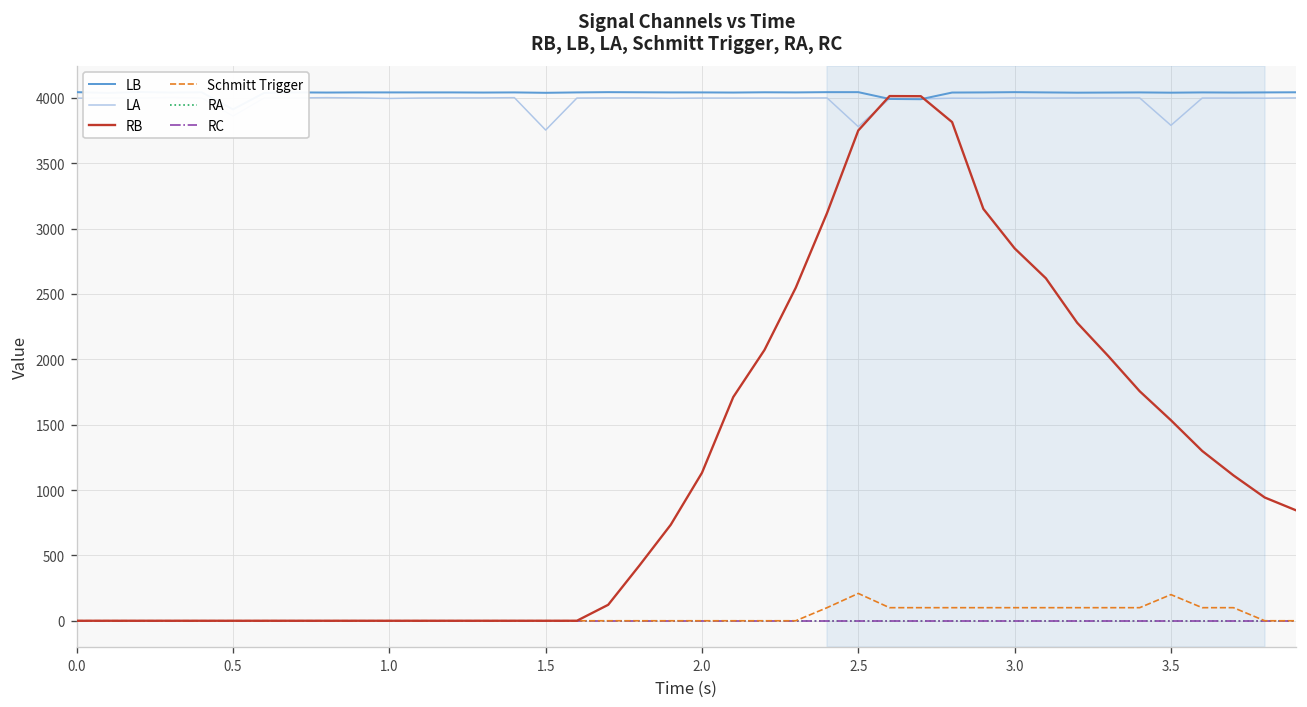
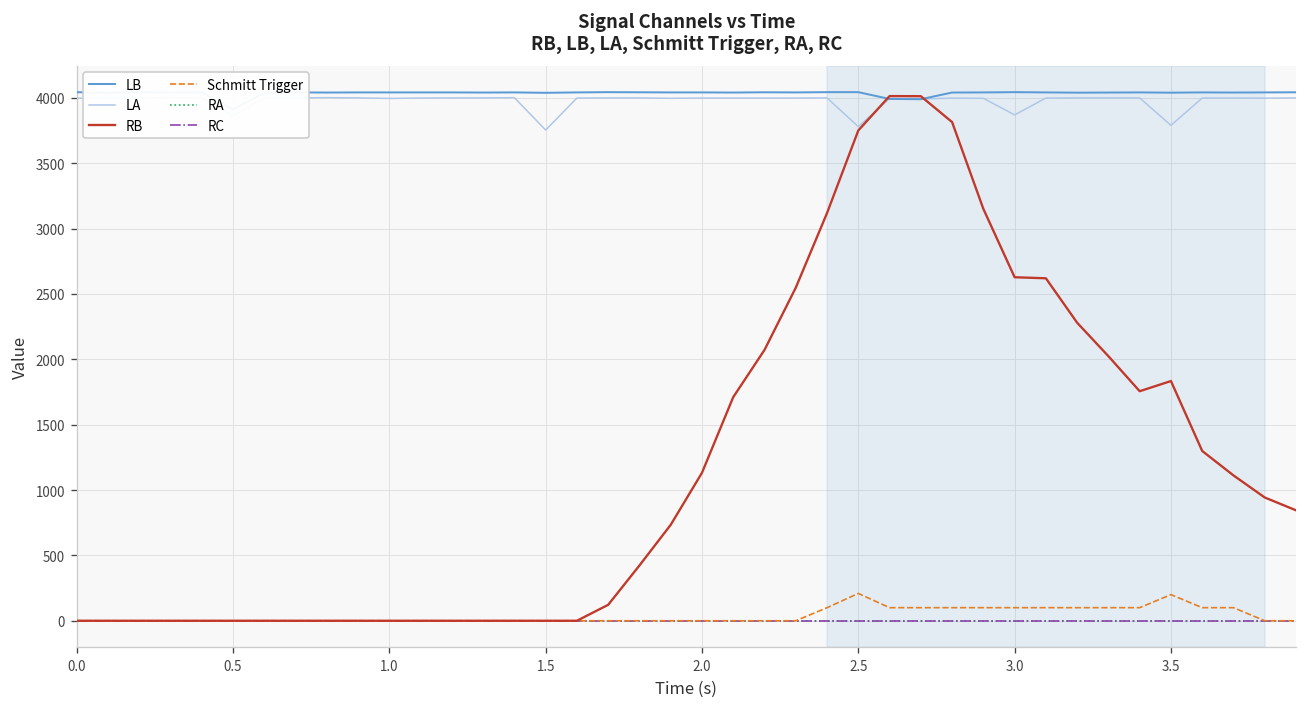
LA, 3.0: 4000 -> 3870
RB, 3.0: 2850 -> 2630
RB, 3.5: 1530 -> 1830
